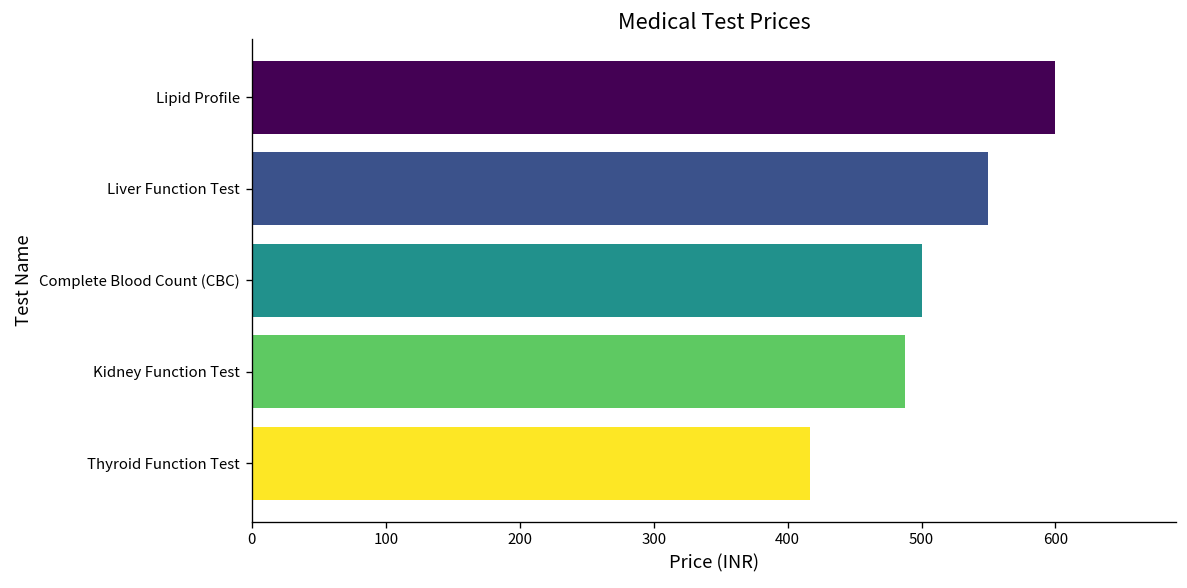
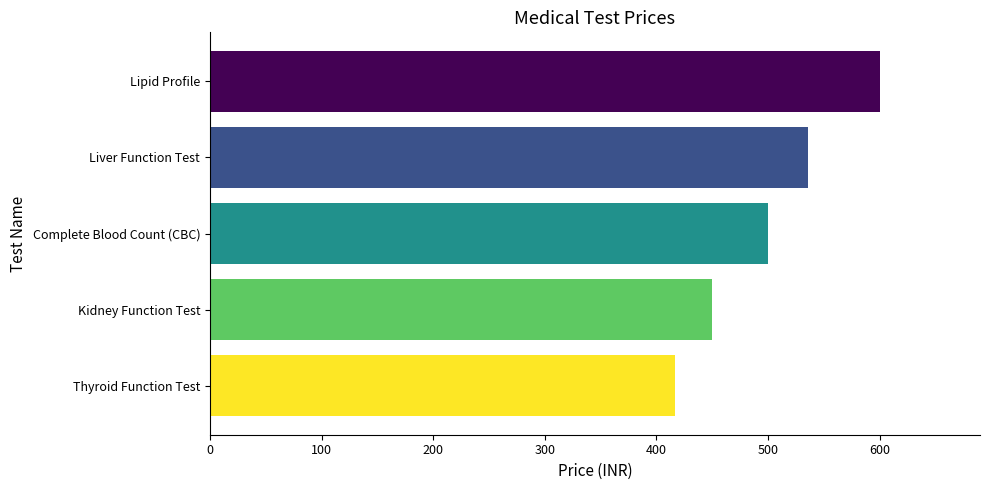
Liver Function Test: 550 -> 536
Kidney Function Test: 488 -> 450
